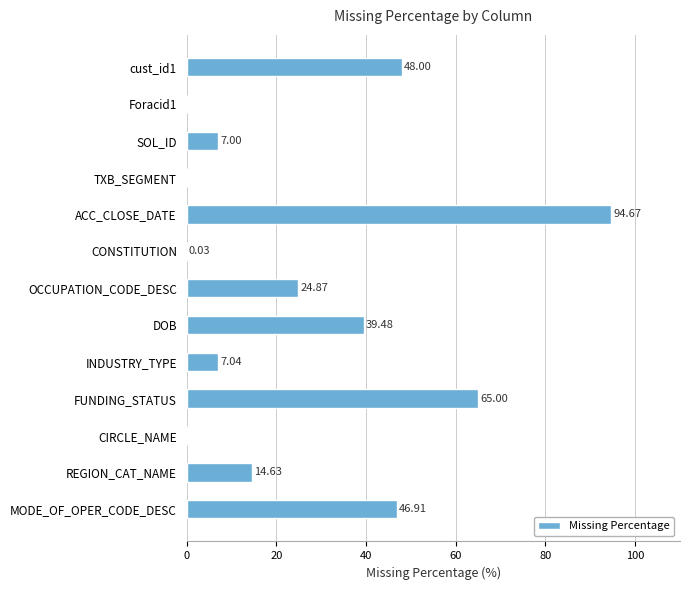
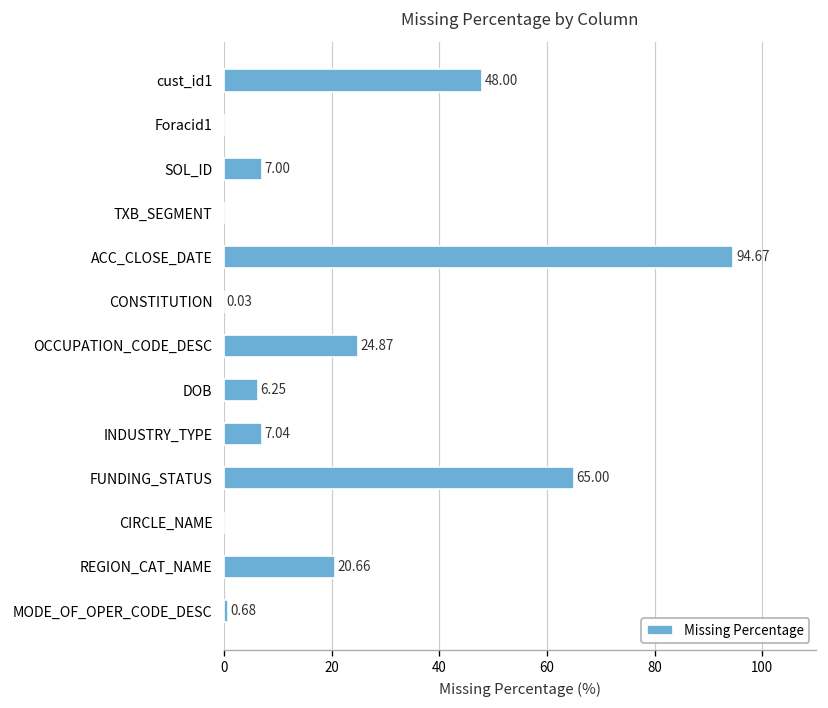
DOB: 39.48 -> 6.25
REGION_CAT_NAME: 14.63 -> 20.66
MODE_OF_OPER_CODE_DESC: 46.91 -> 0.68
